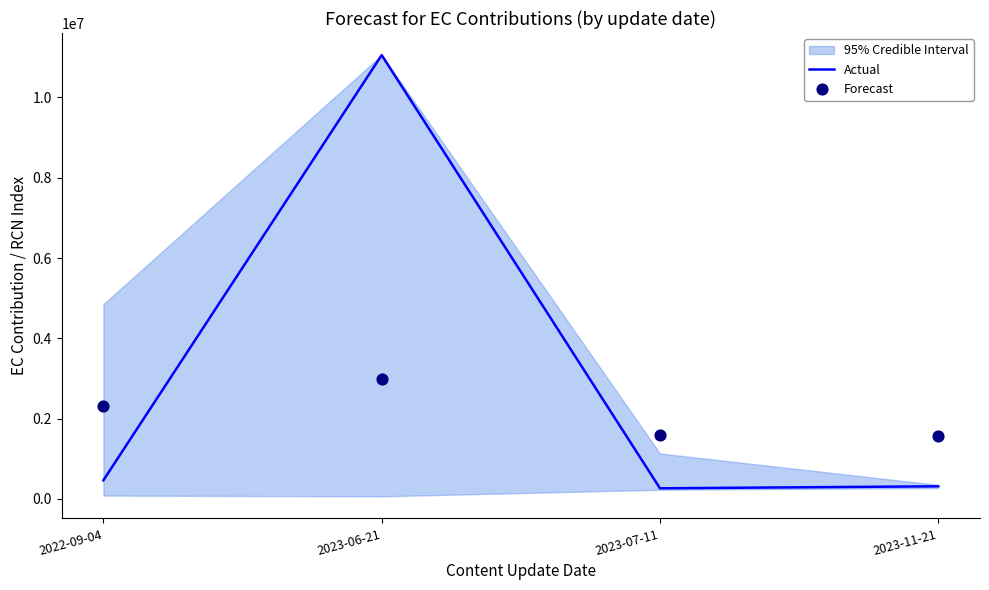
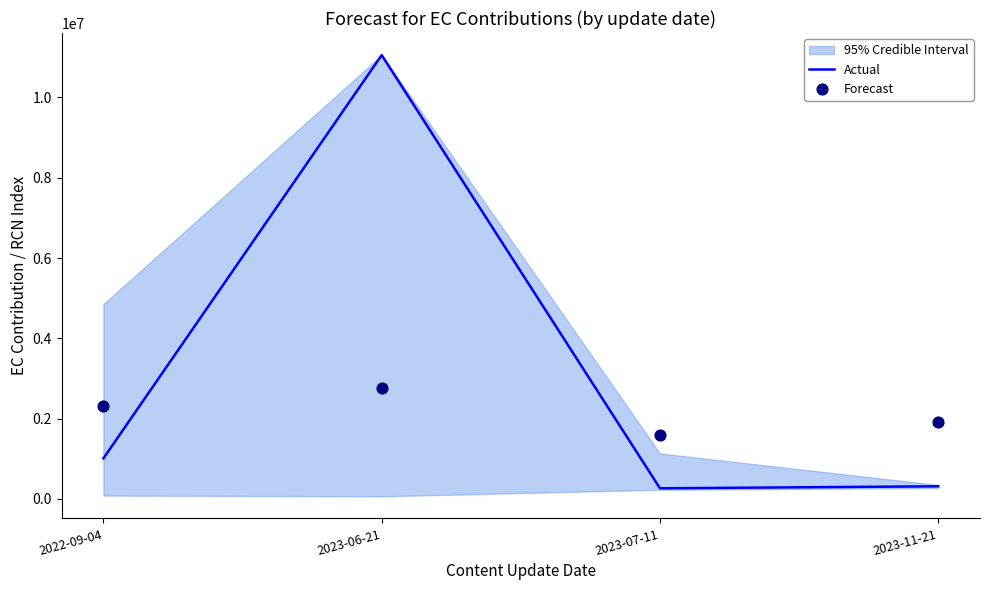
Actual, 2022-09-04: 500000 -> 1000000
Forecast, 2023-06-21: 3000000 -> 2800000
Forecast, 2023-11-21: 1600000 -> 1900000
